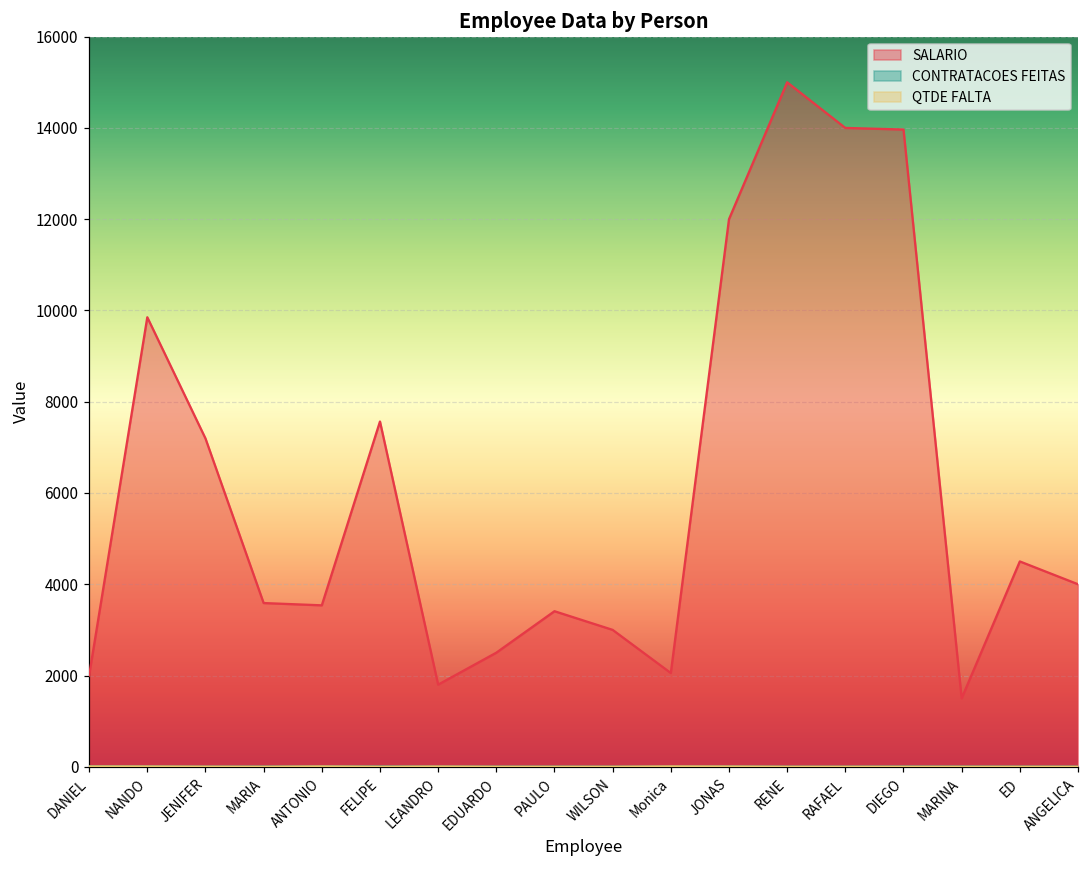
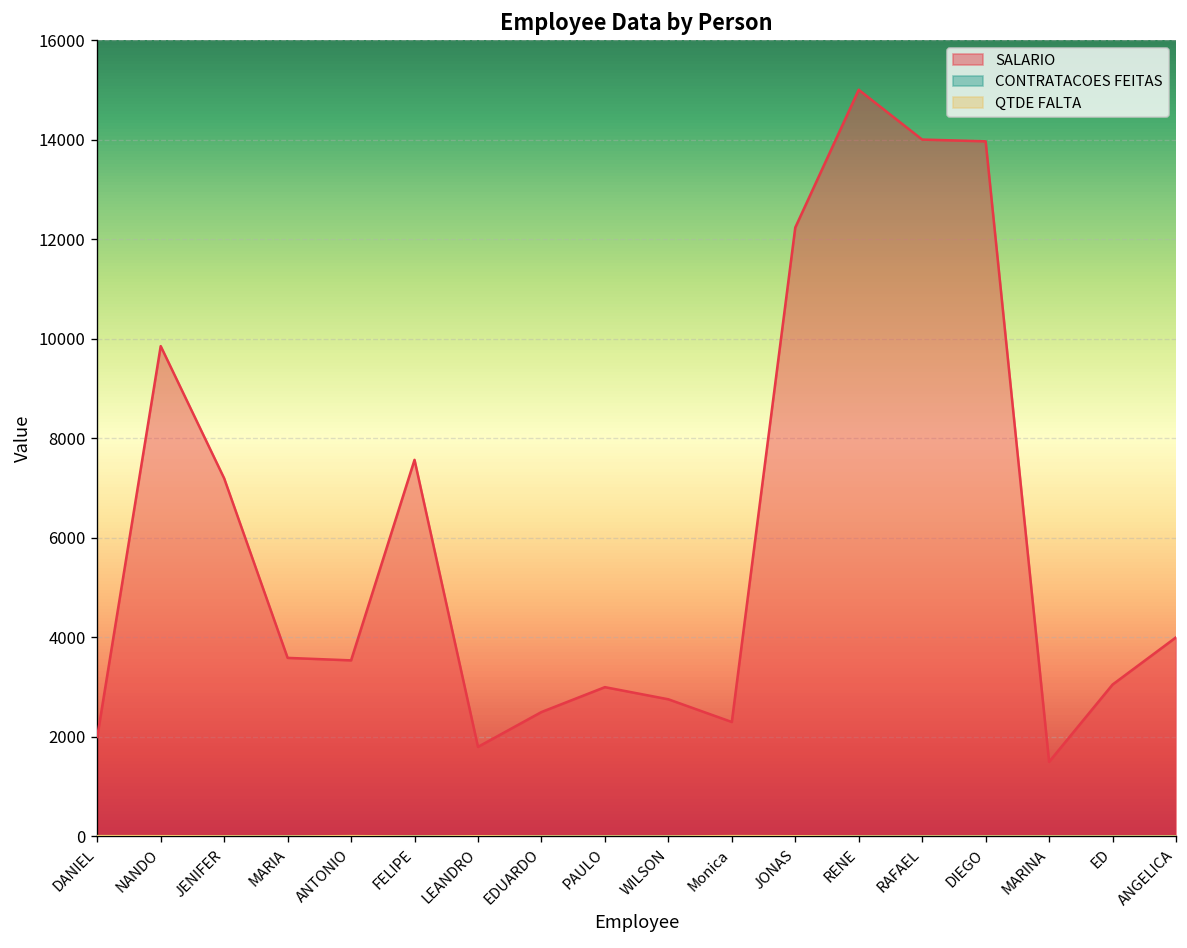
SALARIO, PAULO: 3400 -> 3000
SALARIO, WILSON: 3000 -> 2800
SALARIO, Monica: 2100 -> 2300
SALARIO, JONAS: 12000 -> 12200
SALARIO, ED: 4500 -> 3100
